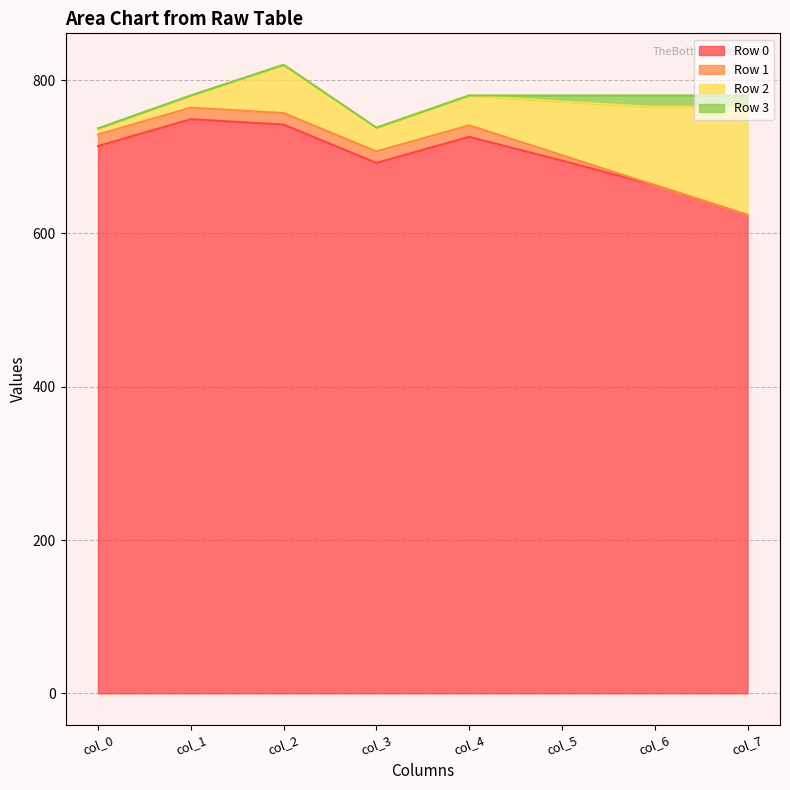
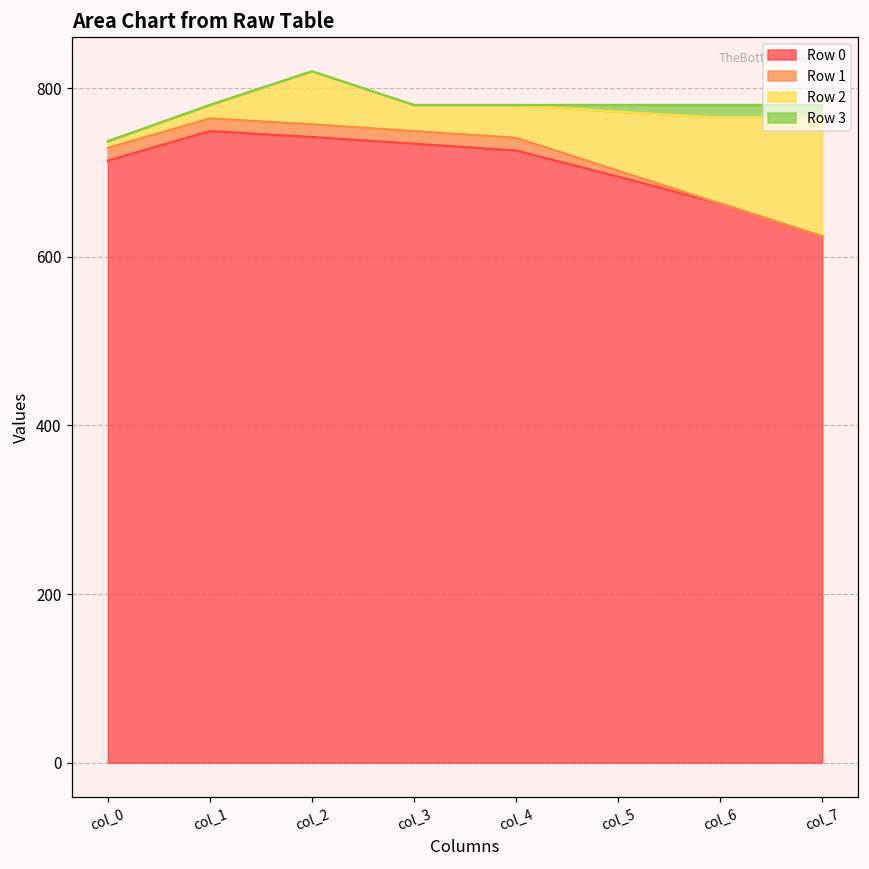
Row 0, col_3: 690 -> 730
